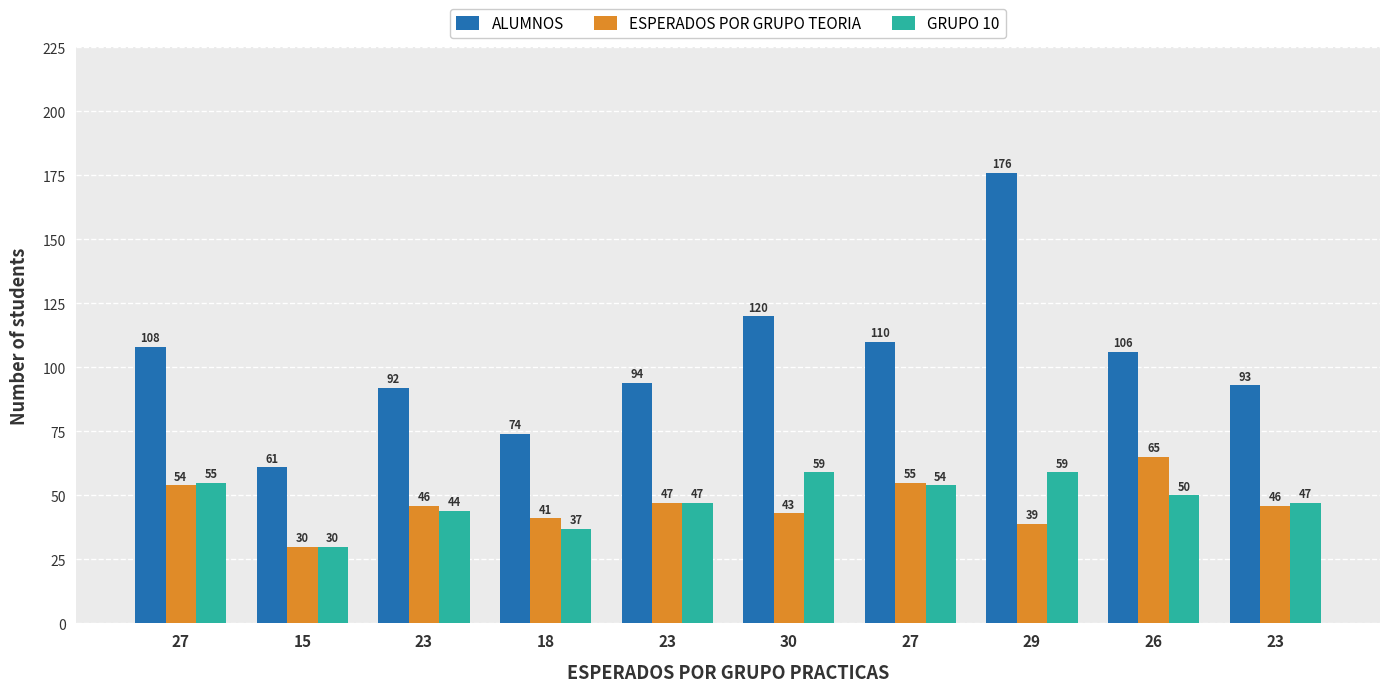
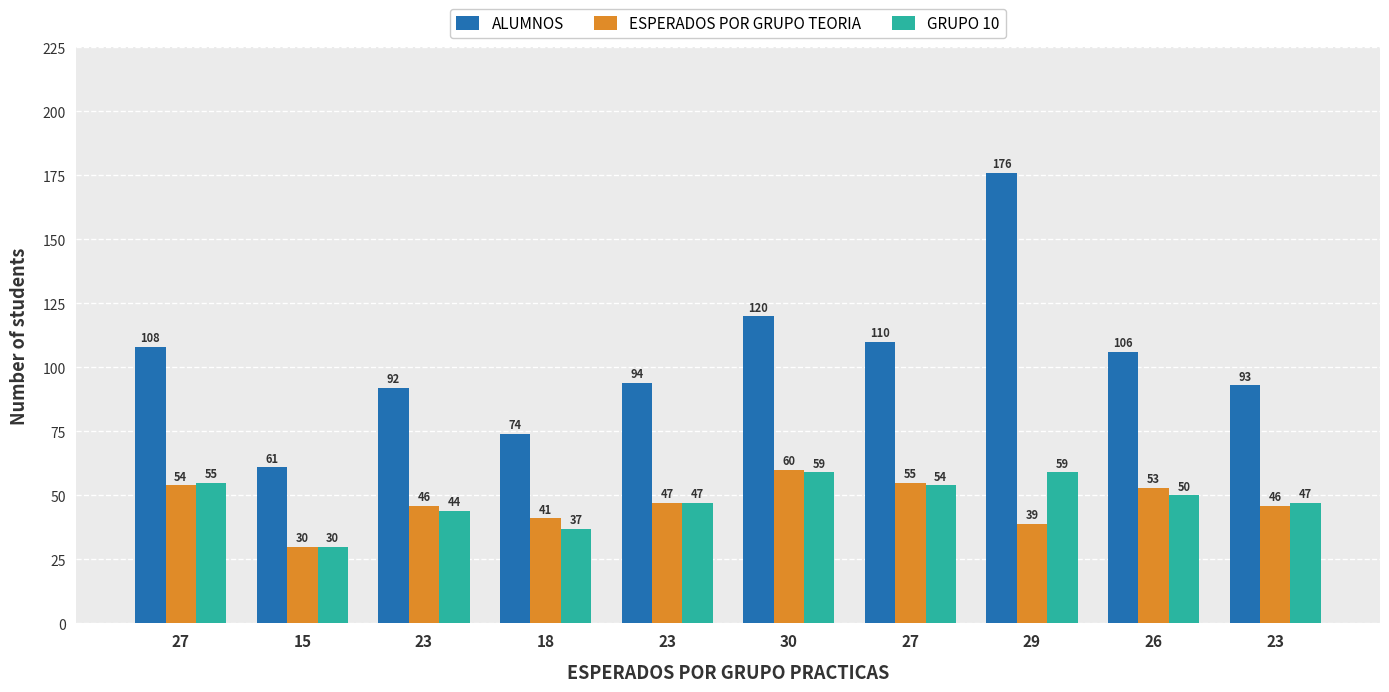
ESPERADOS POR GRUPO TEORIA, 30: 43 -> 60
ESPERADOS POR GRUPO TEORIA, 26: 65 -> 53
